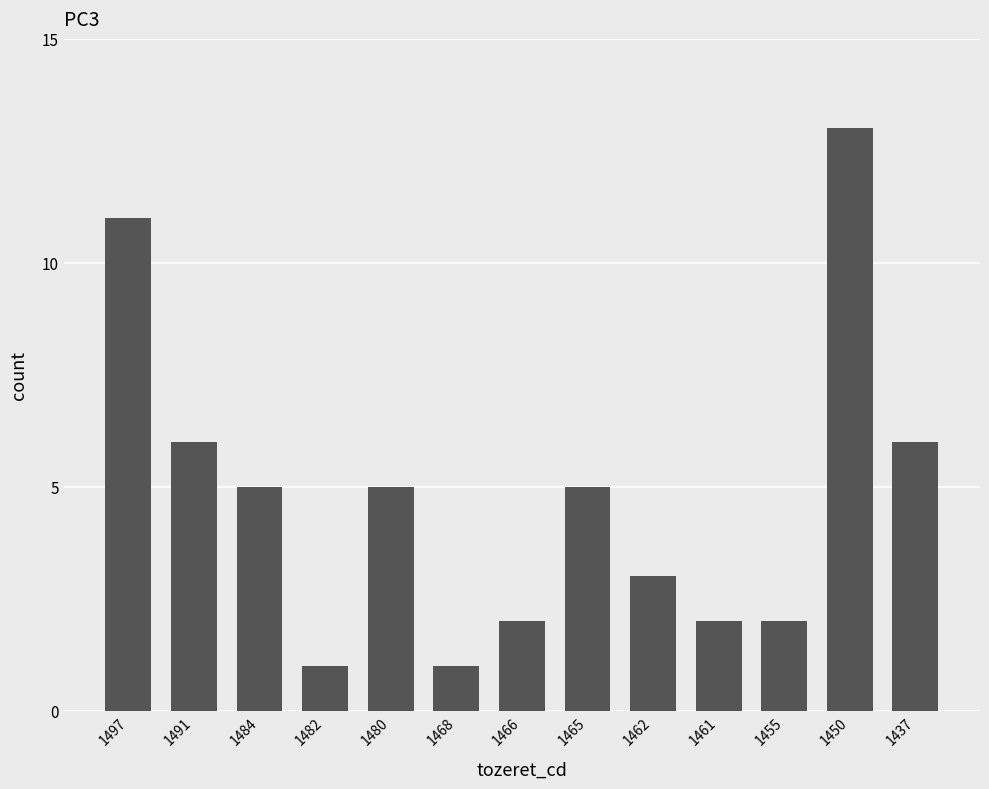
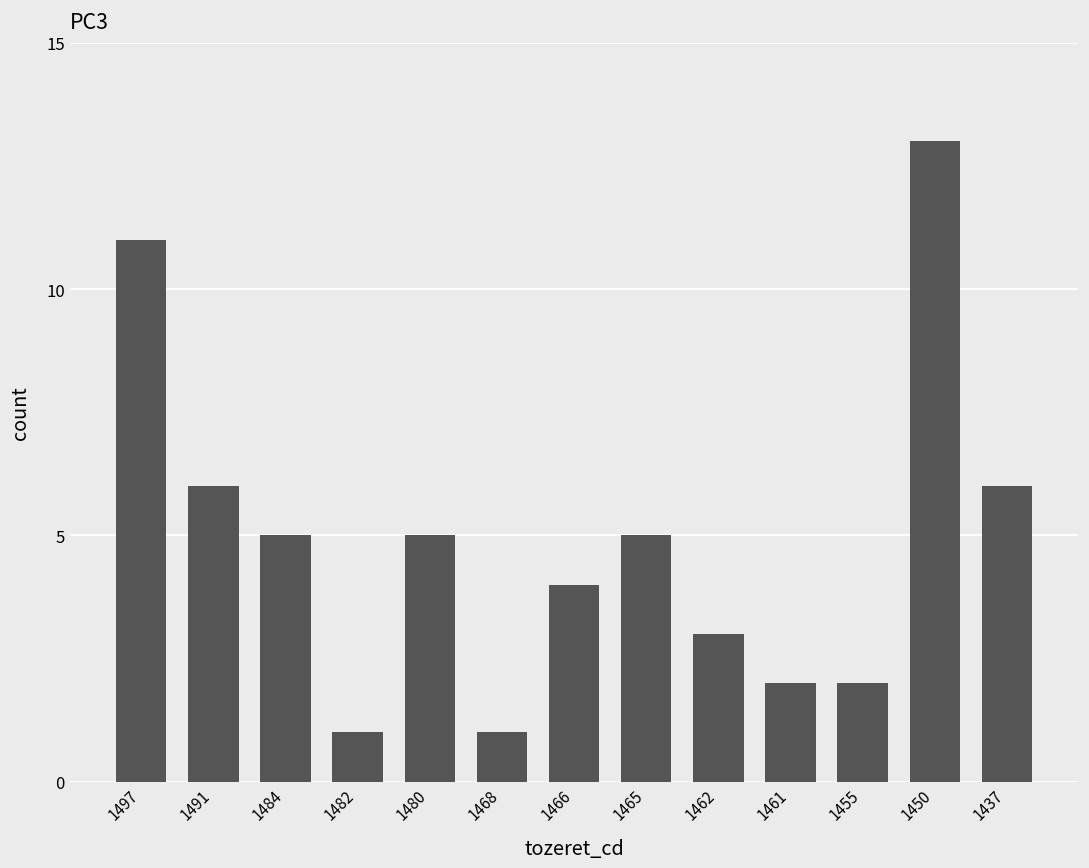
1466: 2 -> 4
